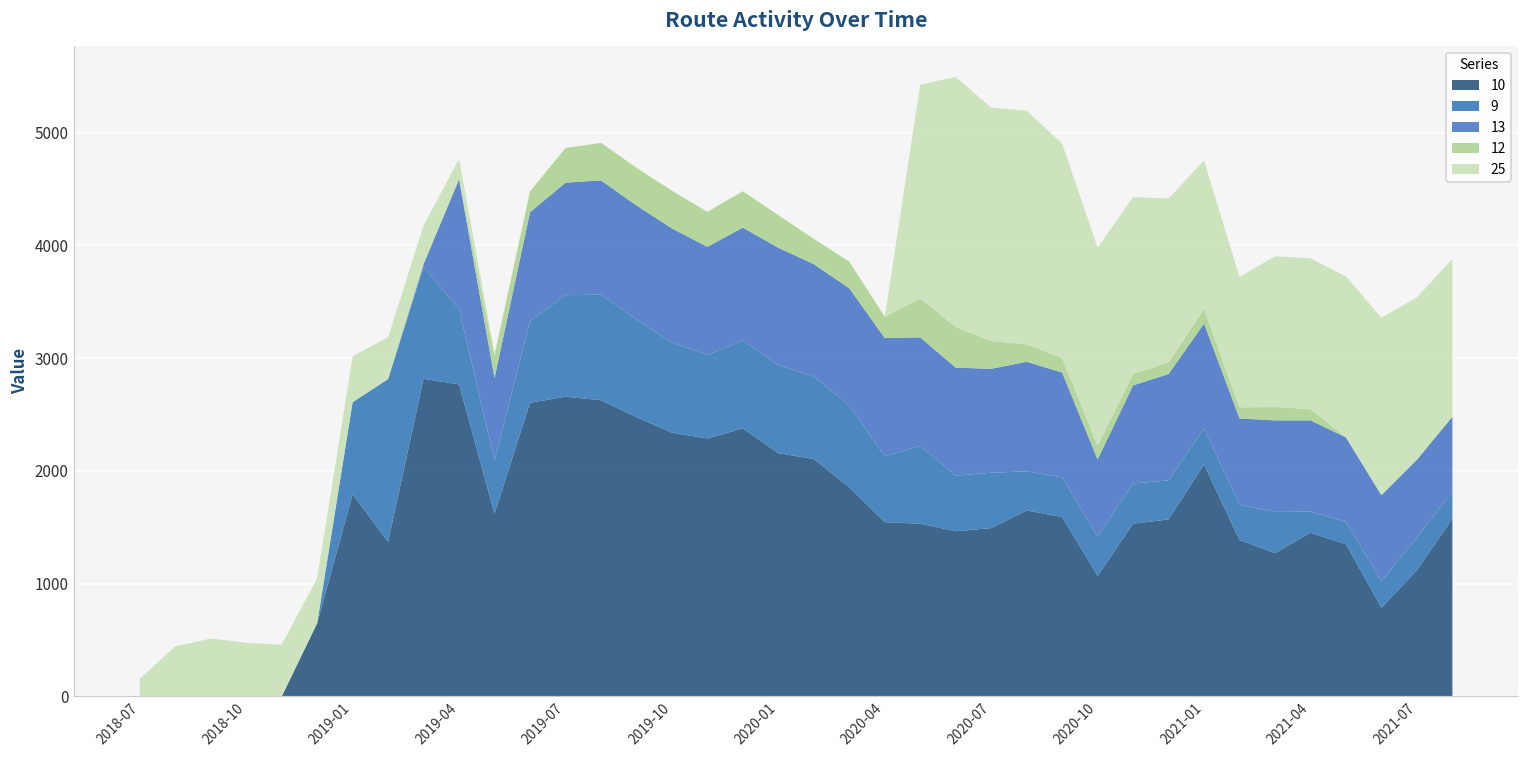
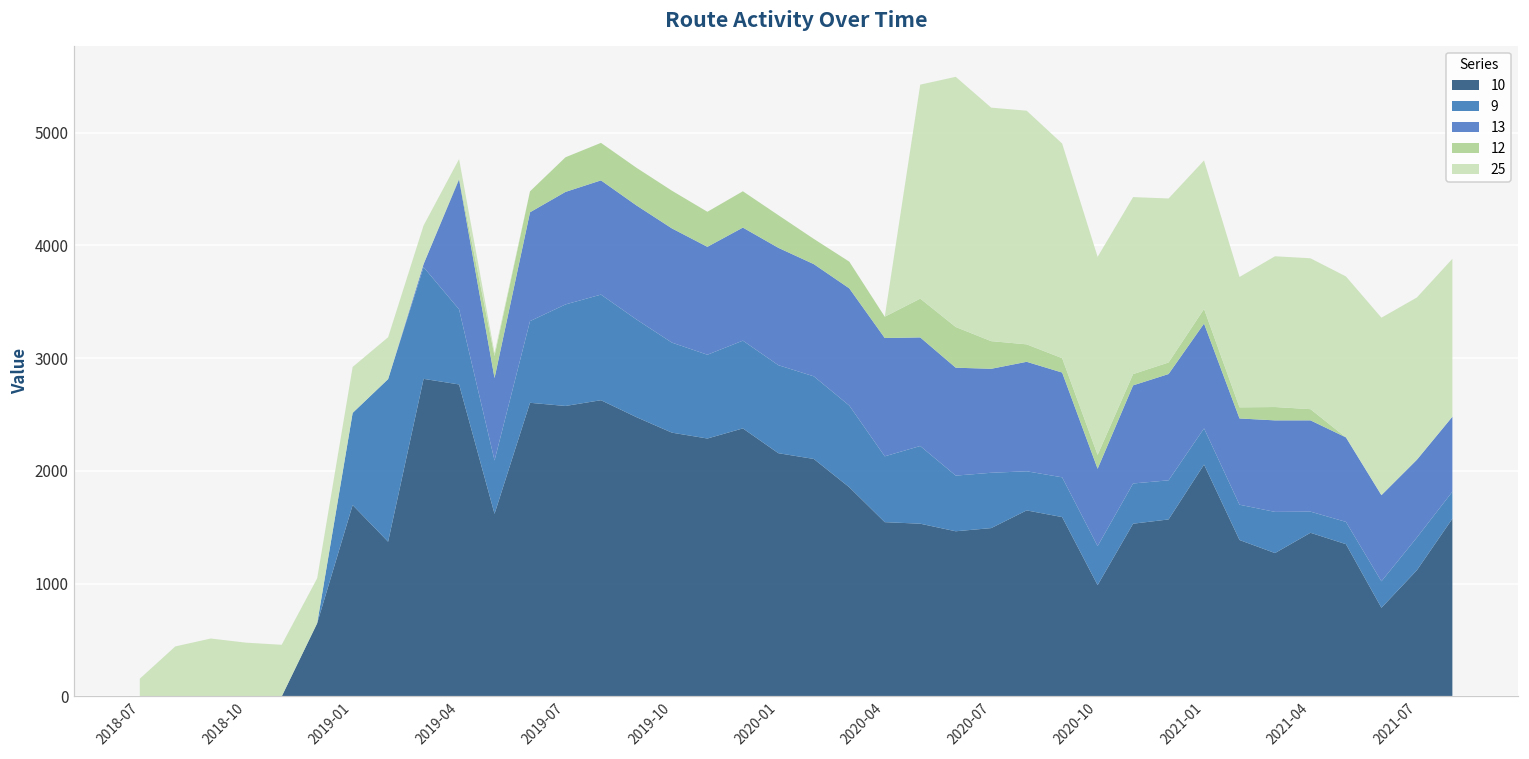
10, 2019-01: 1790 -> 1700
10, 2019-07: 2660 -> 2580
10, 2020-10: 1070 -> 990
